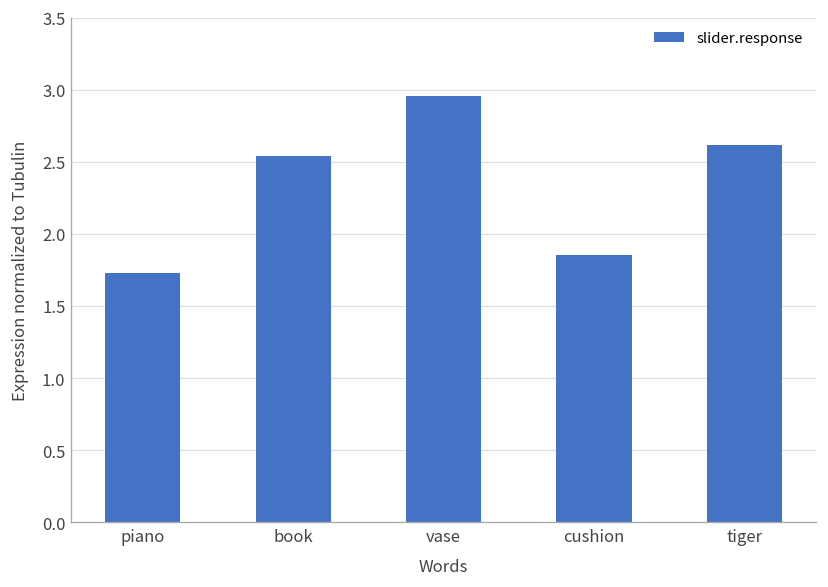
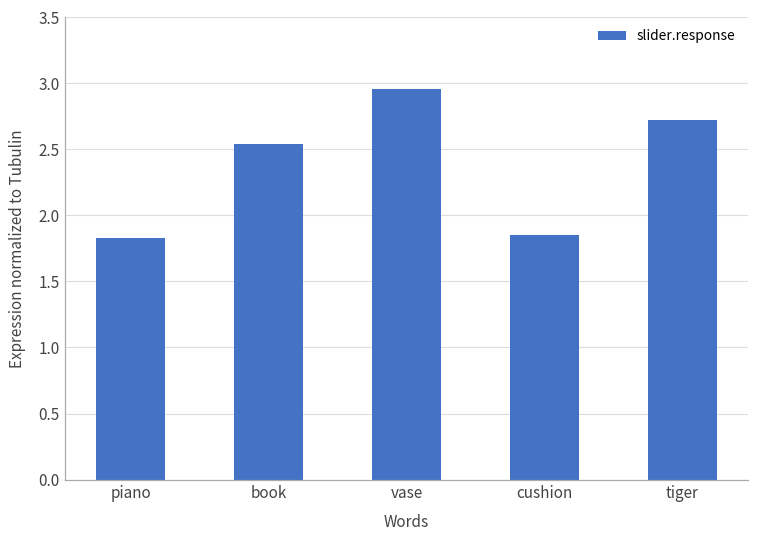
piano: 1.73 -> 1.83
tiger: 2.61 -> 2.72
